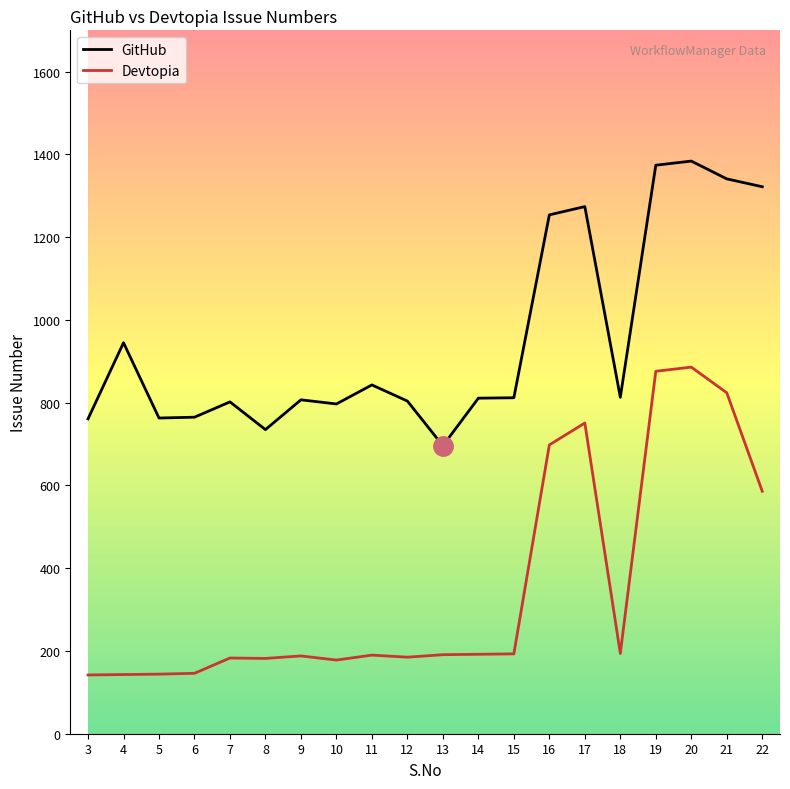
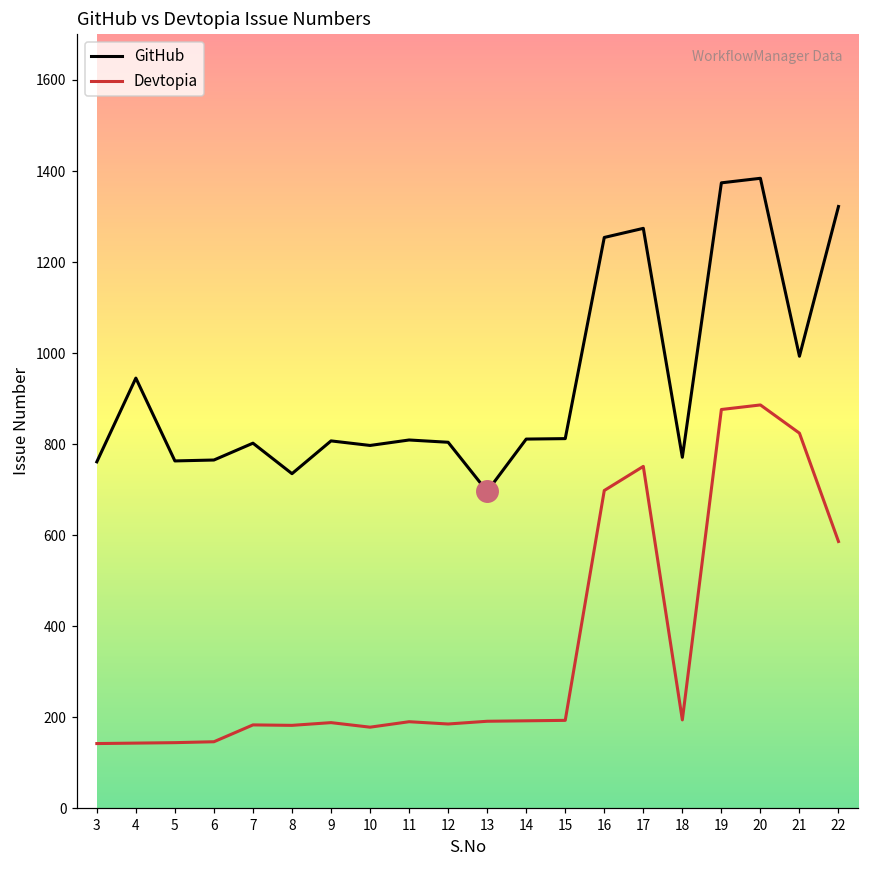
GitHub, 11: 840 -> 810
GitHub, 18: 810 -> 770
GitHub, 21: 1340 -> 990
